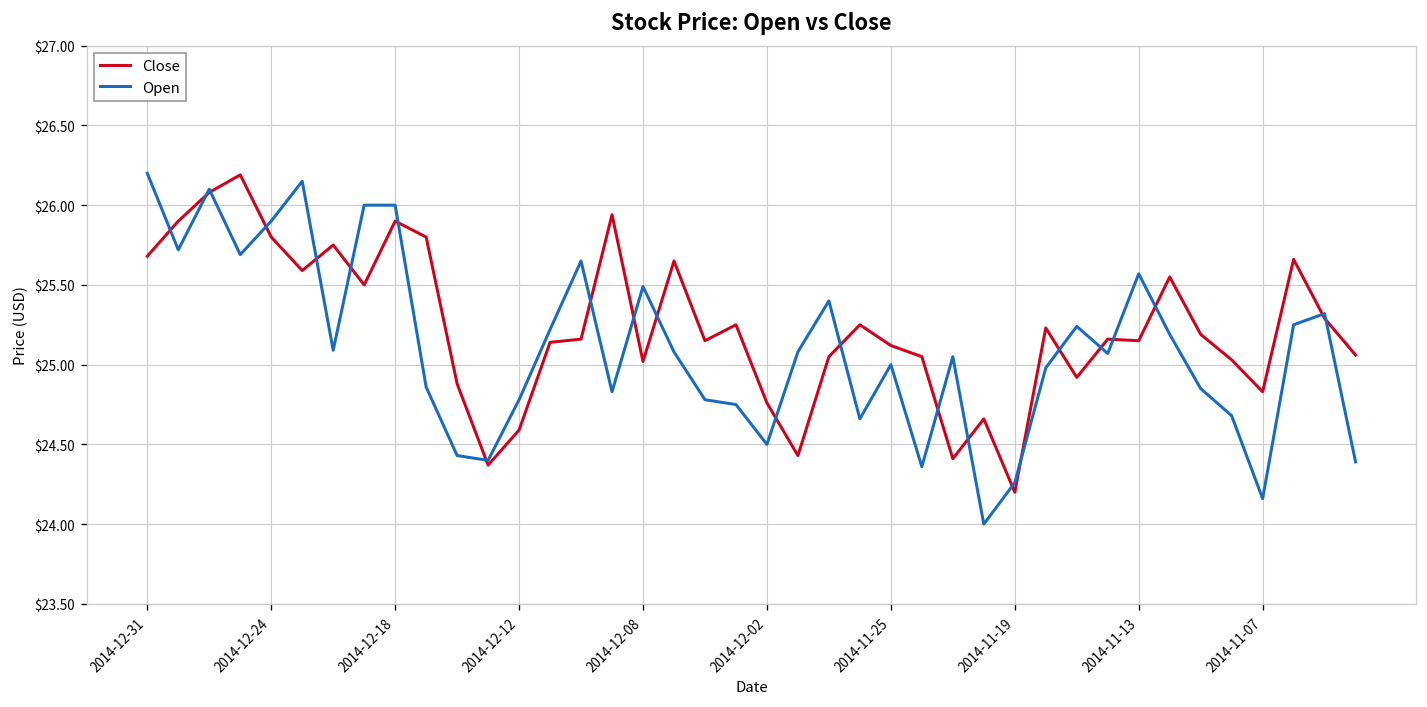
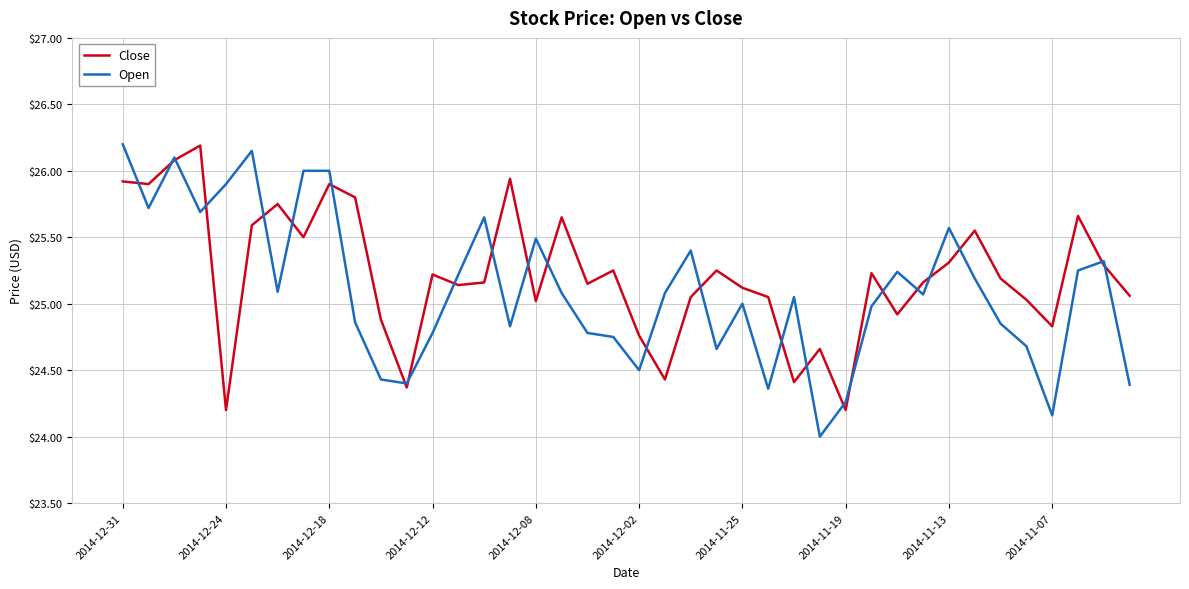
Close, 2014-12-31: $25.68 -> $25.92
Close, 2014-12-24: $25.8 -> $24.2
Close, 2014-12-12: $24.59 -> $25.22
Close, 2014-11-13: $25.15 -> $25.31
